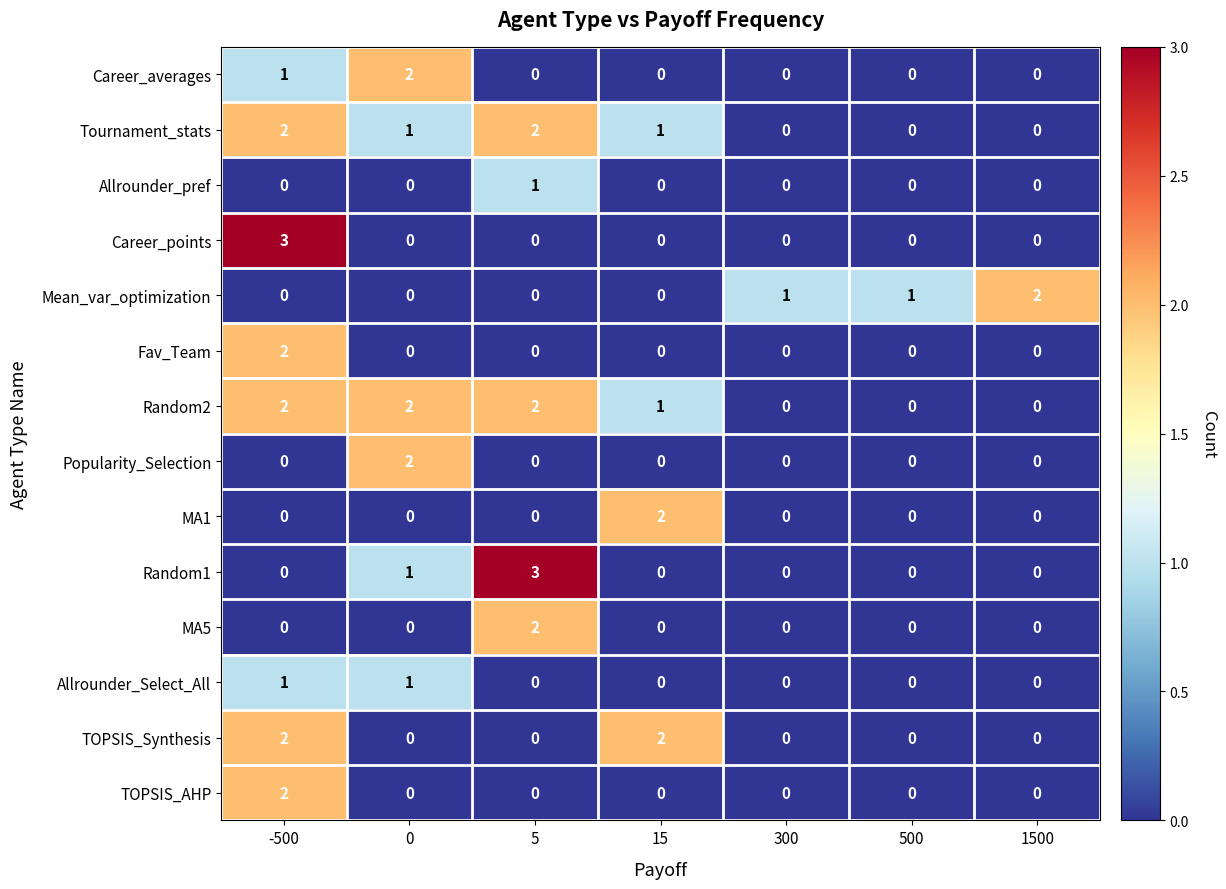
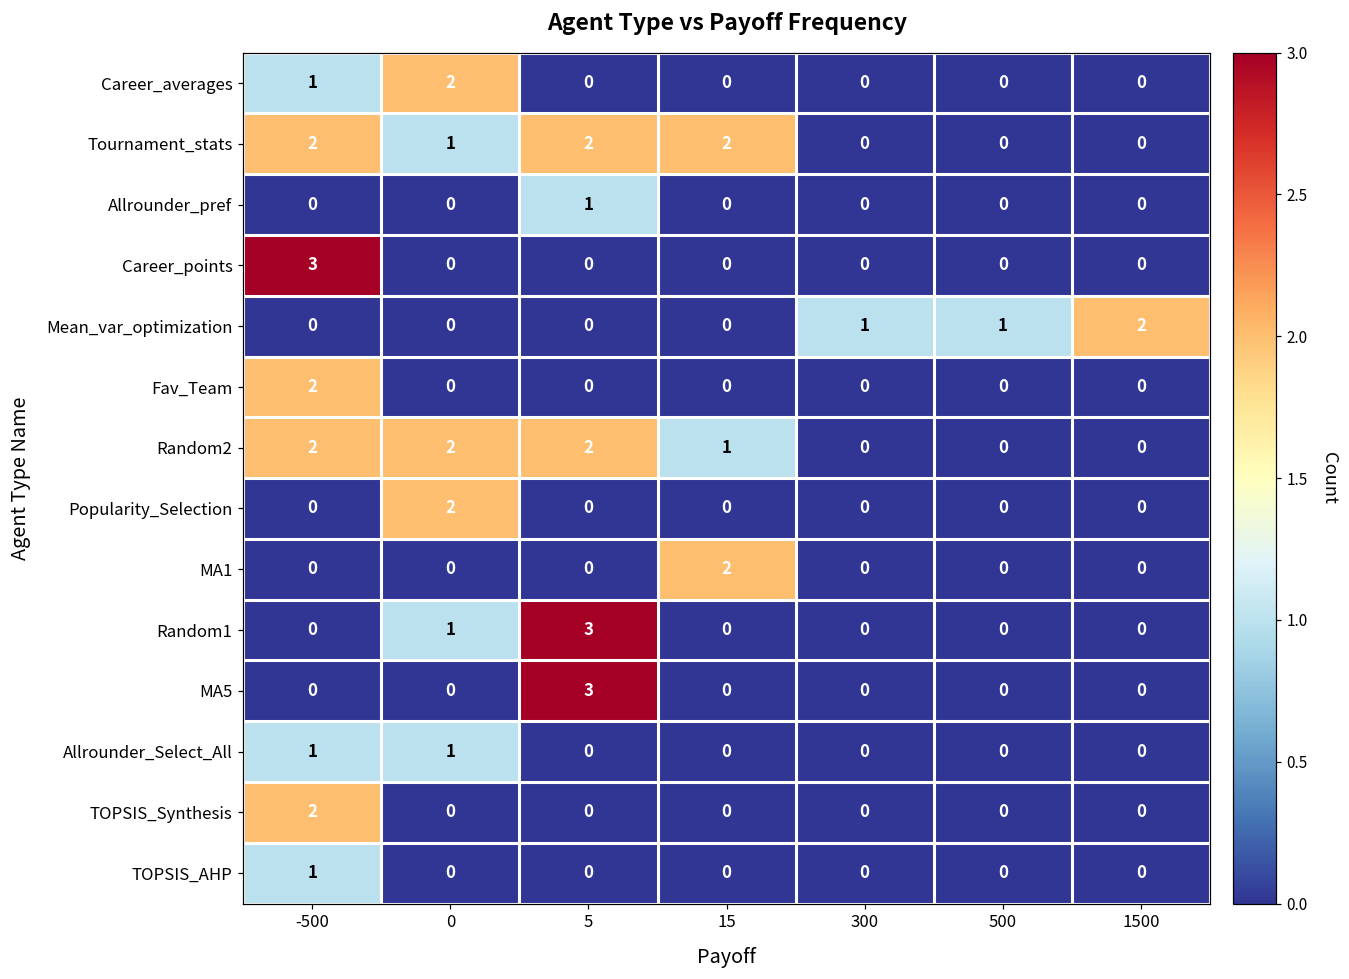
Tournament_stats, 15: 1 -> 2
MA5, 5: 2 -> 3
TOPSIS_Synthesis, 15: 2 -> 0
TOPSIS_AHP, -500: 2 -> 1
